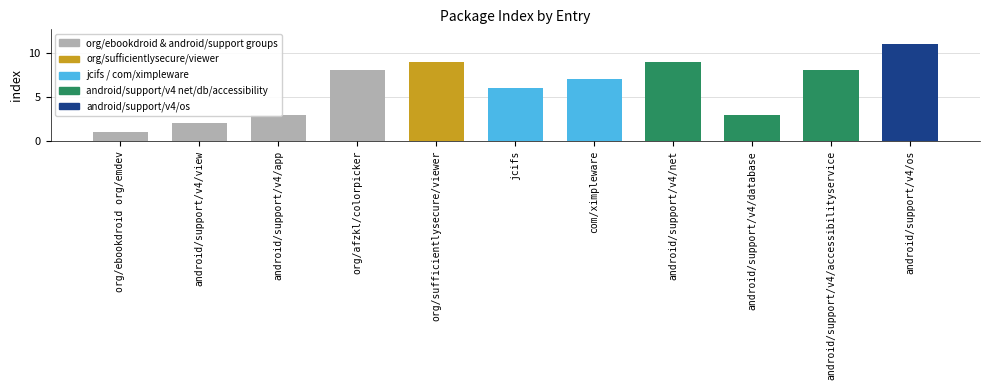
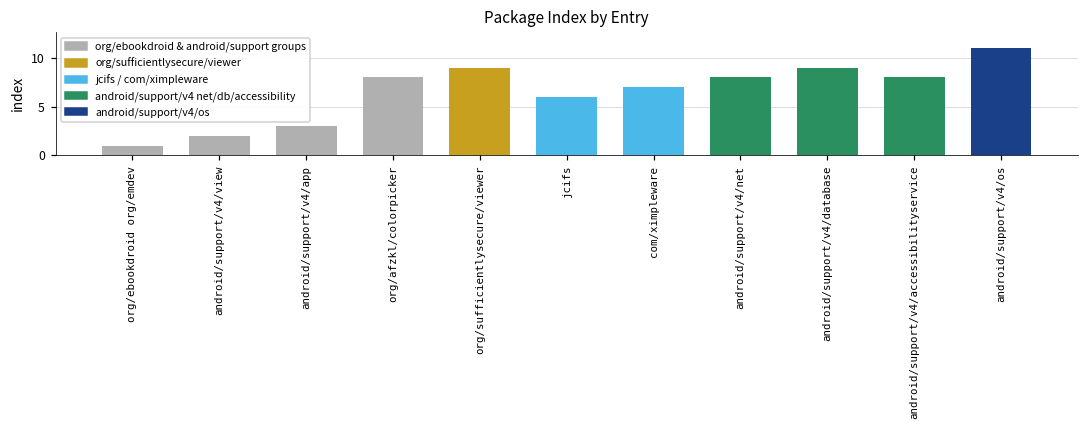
android/support/v4/net: 9 -> 8
android/support/v4/database: 3 -> 9
